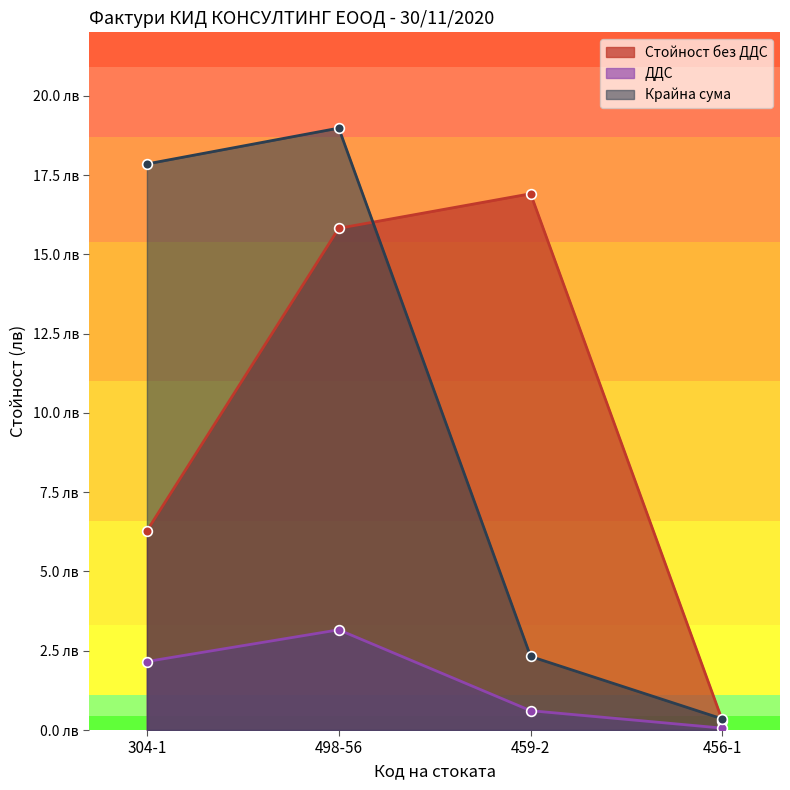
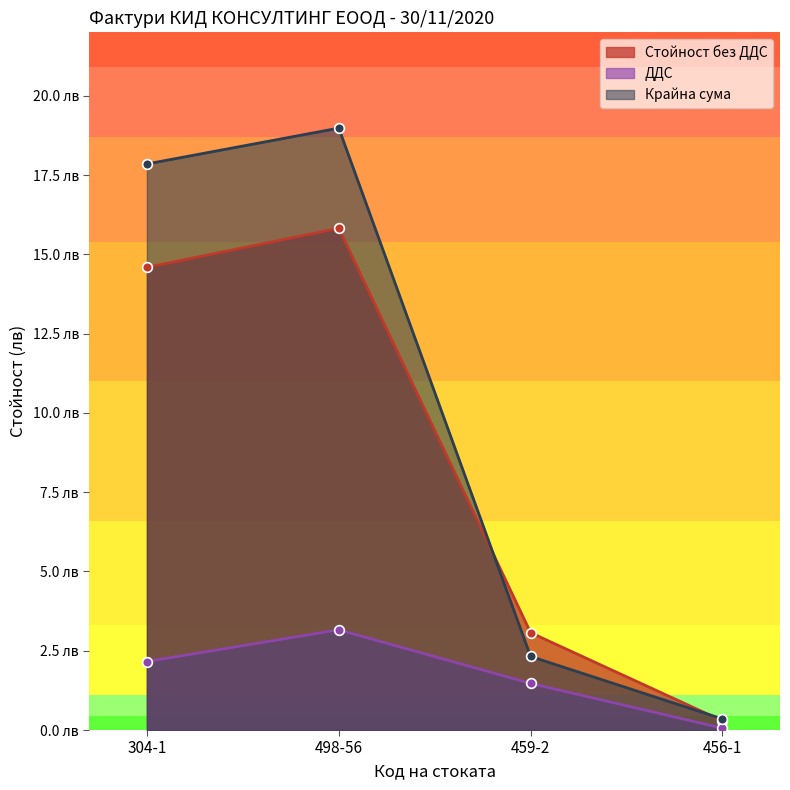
Стойност без ДДС, 304-1: 6.3 лв -> 14.6 лв
Стойност без ДДС, 459-2: 16.9 лв -> 3.1 лв
ДДС, 459-2: 0.6 лв -> 1.5 лв
